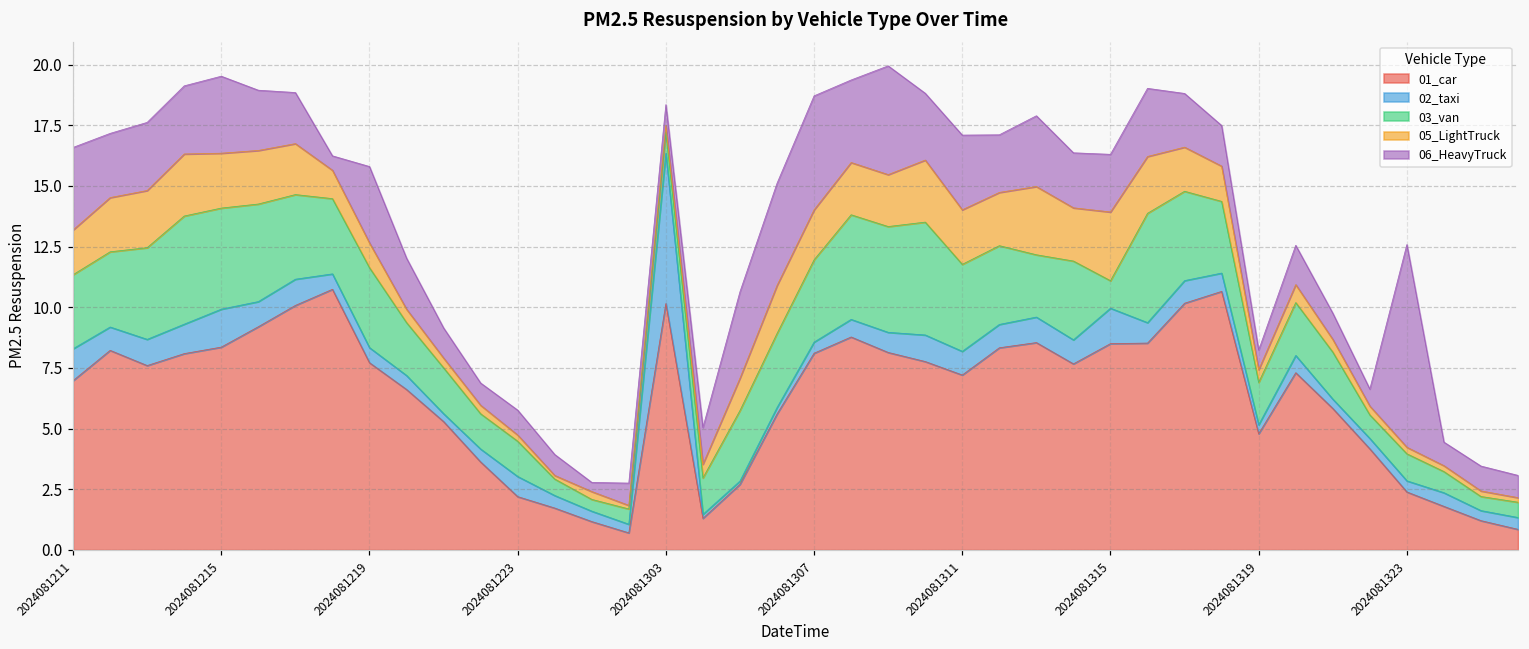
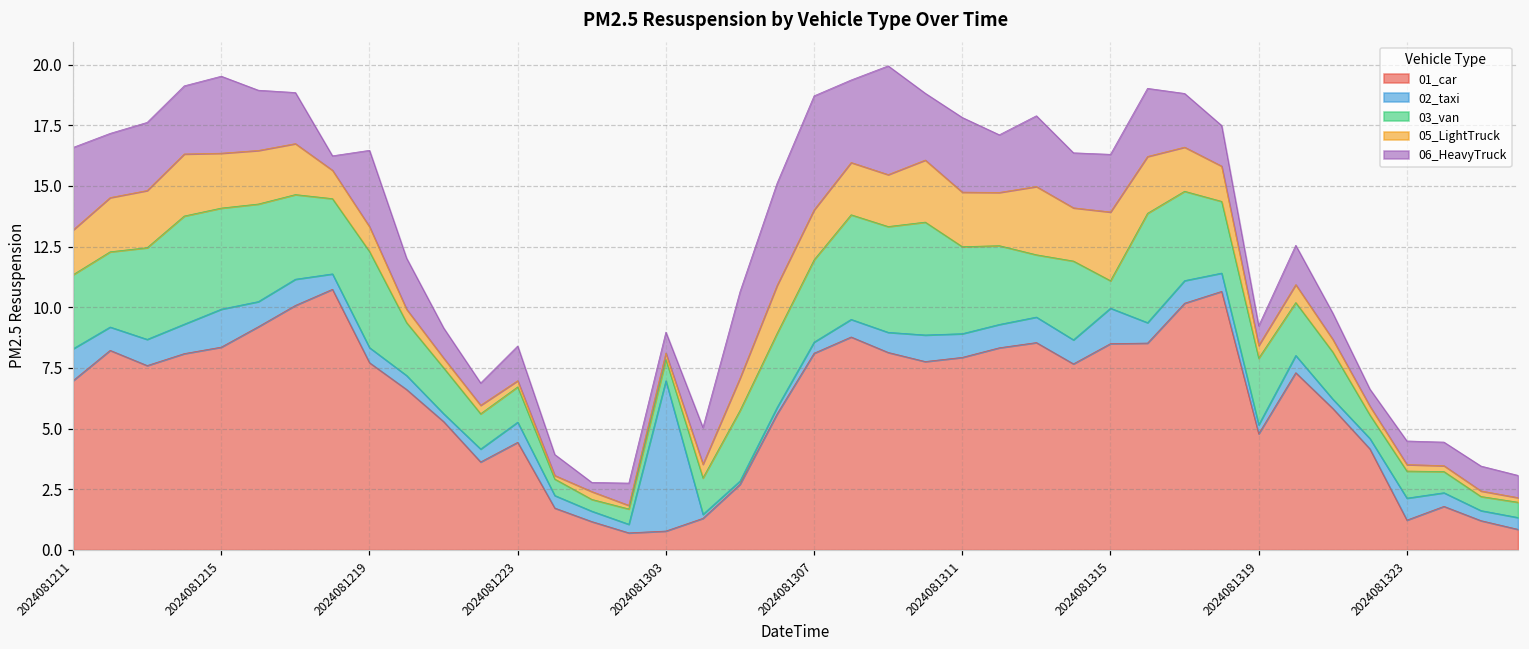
03_van, 2024081219: 3.3 -> 4.0
01_car, 2024081223: 2.2 -> 4.4
06_HeavyTruck, 2024081223: 1.0 -> 1.4
01_car, 2024081303: 10.2 -> 0.8
01_car, 2024081311: 7.2 -> 7.9
03_van, 2024081319: 1.7 -> 2.7
01_car, 2024081323: 2.4 -> 1.2
02_taxi, 2024081323: 0.5 -> 0.9
06_HeavyTruck, 2024081323: 8.4 -> 1.0
